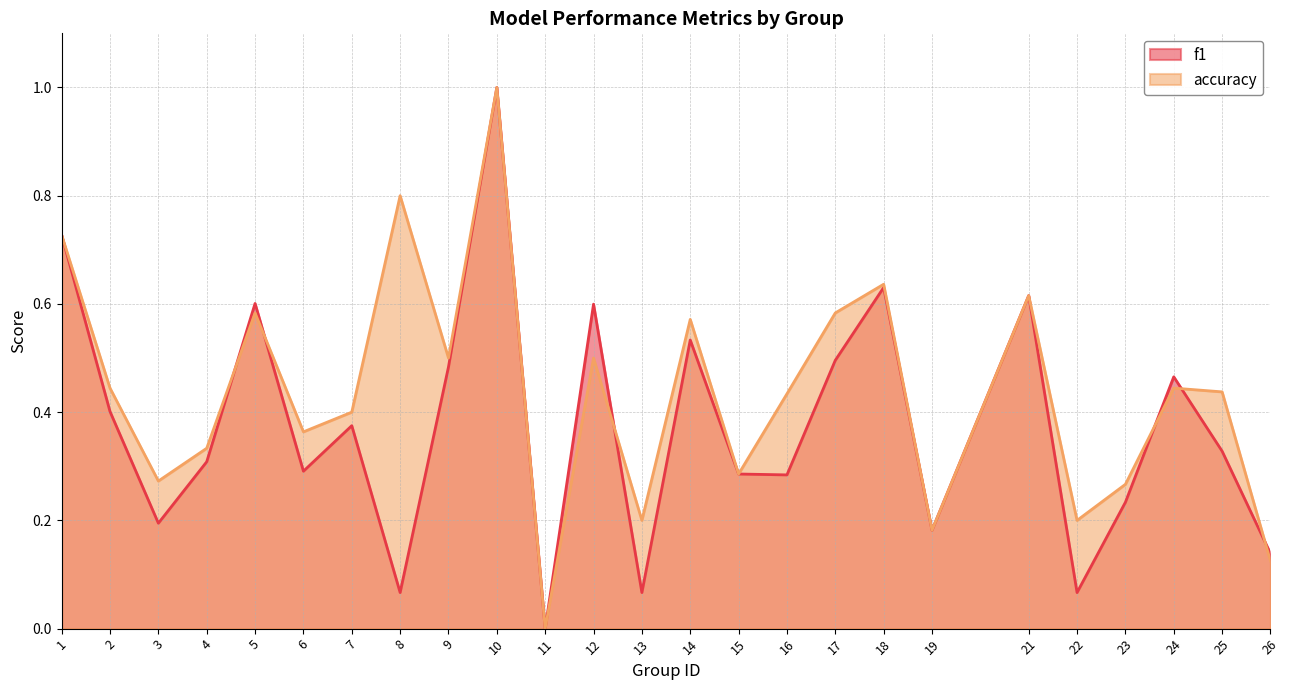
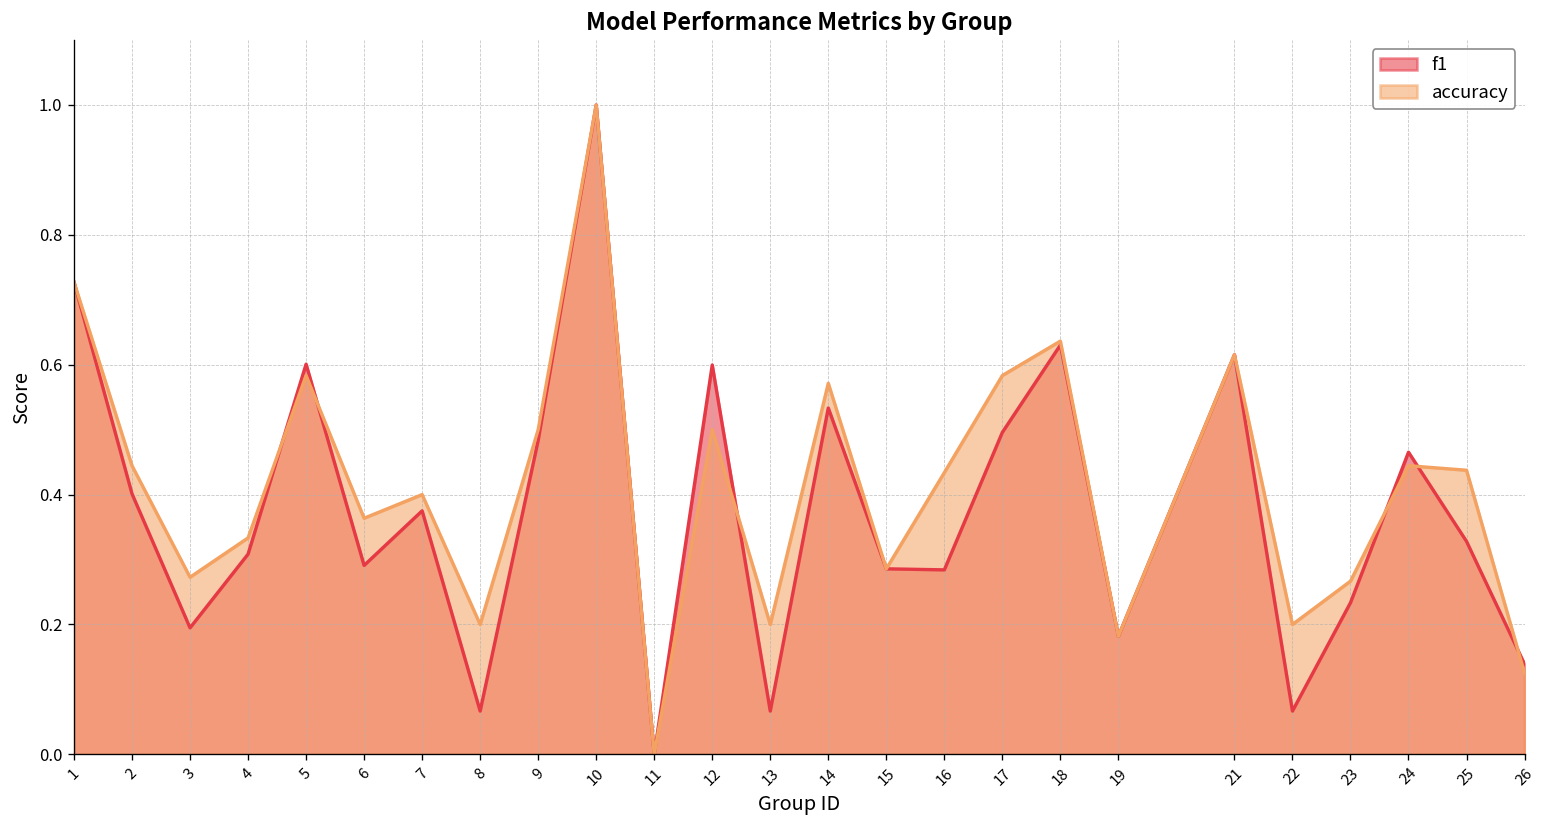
accuracy, 8: 0.8 -> 0.2
